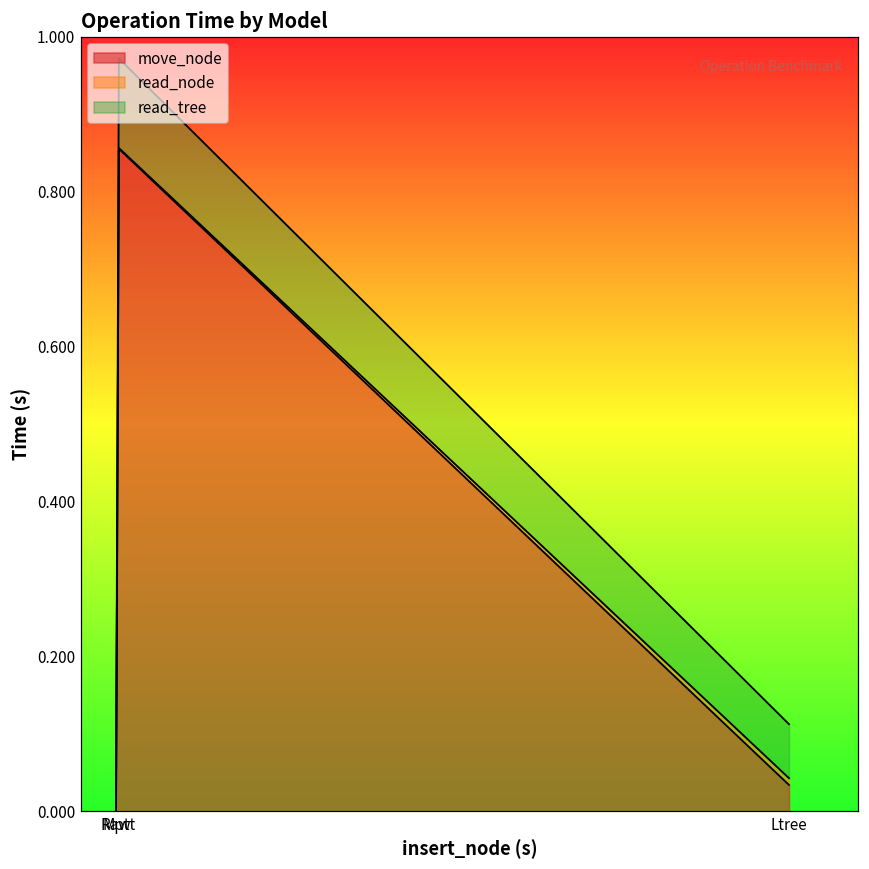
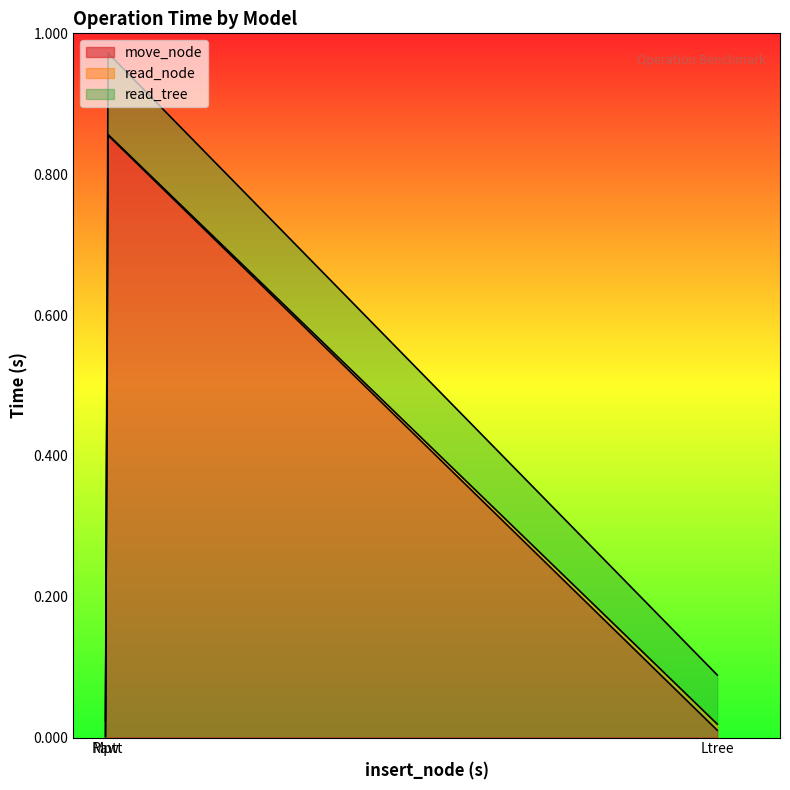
move_node, Ltree: 0.03 -> 0.01
